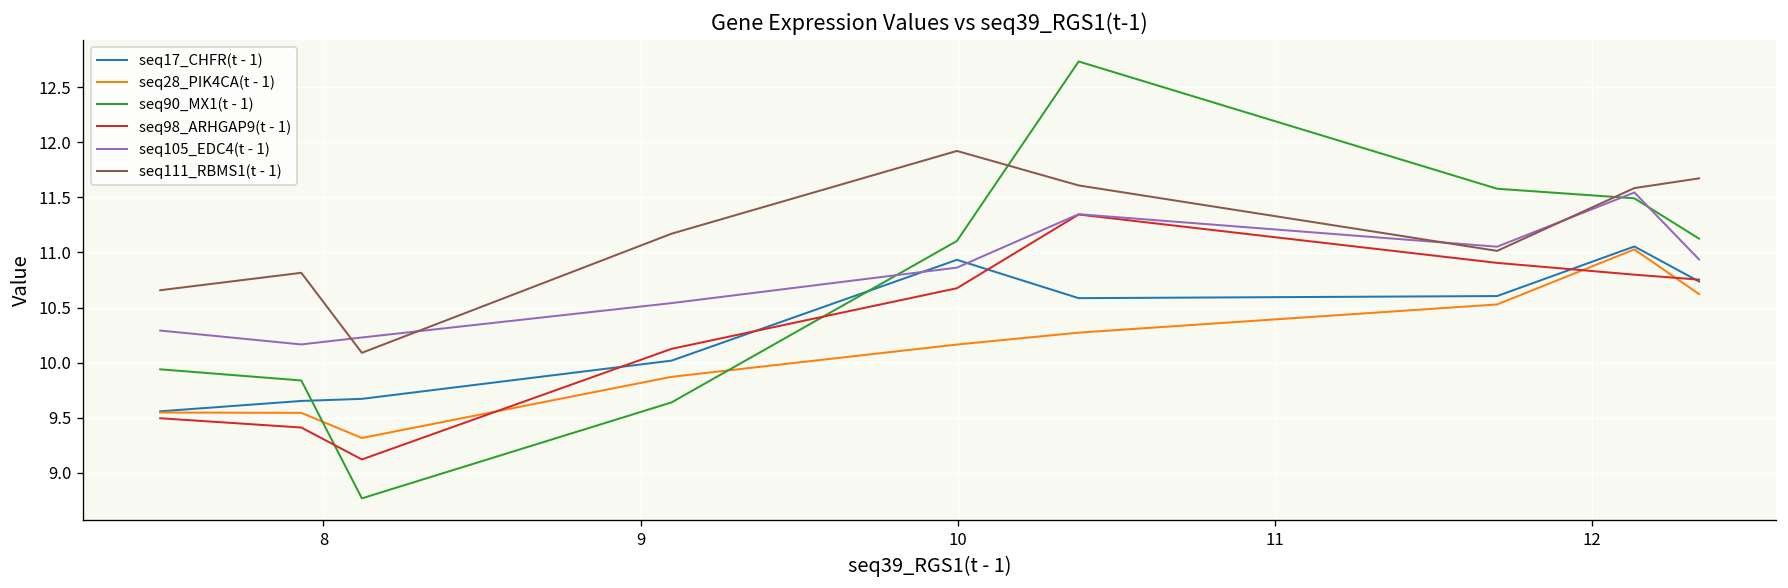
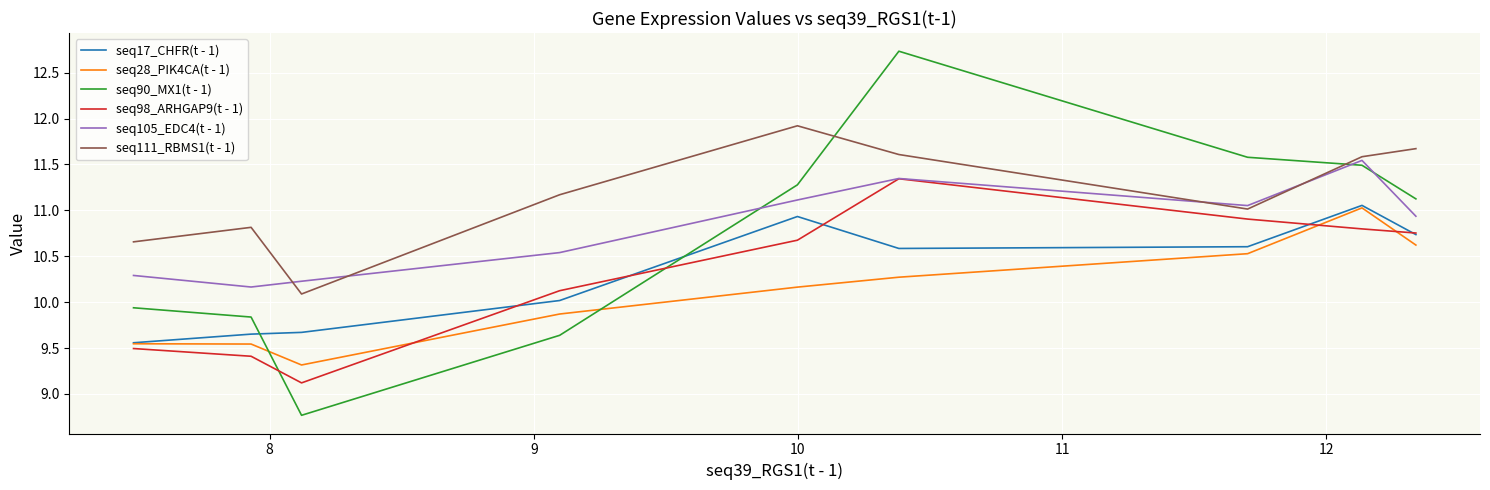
seq90_MX1(t - 1), 10: 11.1 -> 11.3
seq105_EDC4(t - 1), 10: 10.9 -> 11.1
